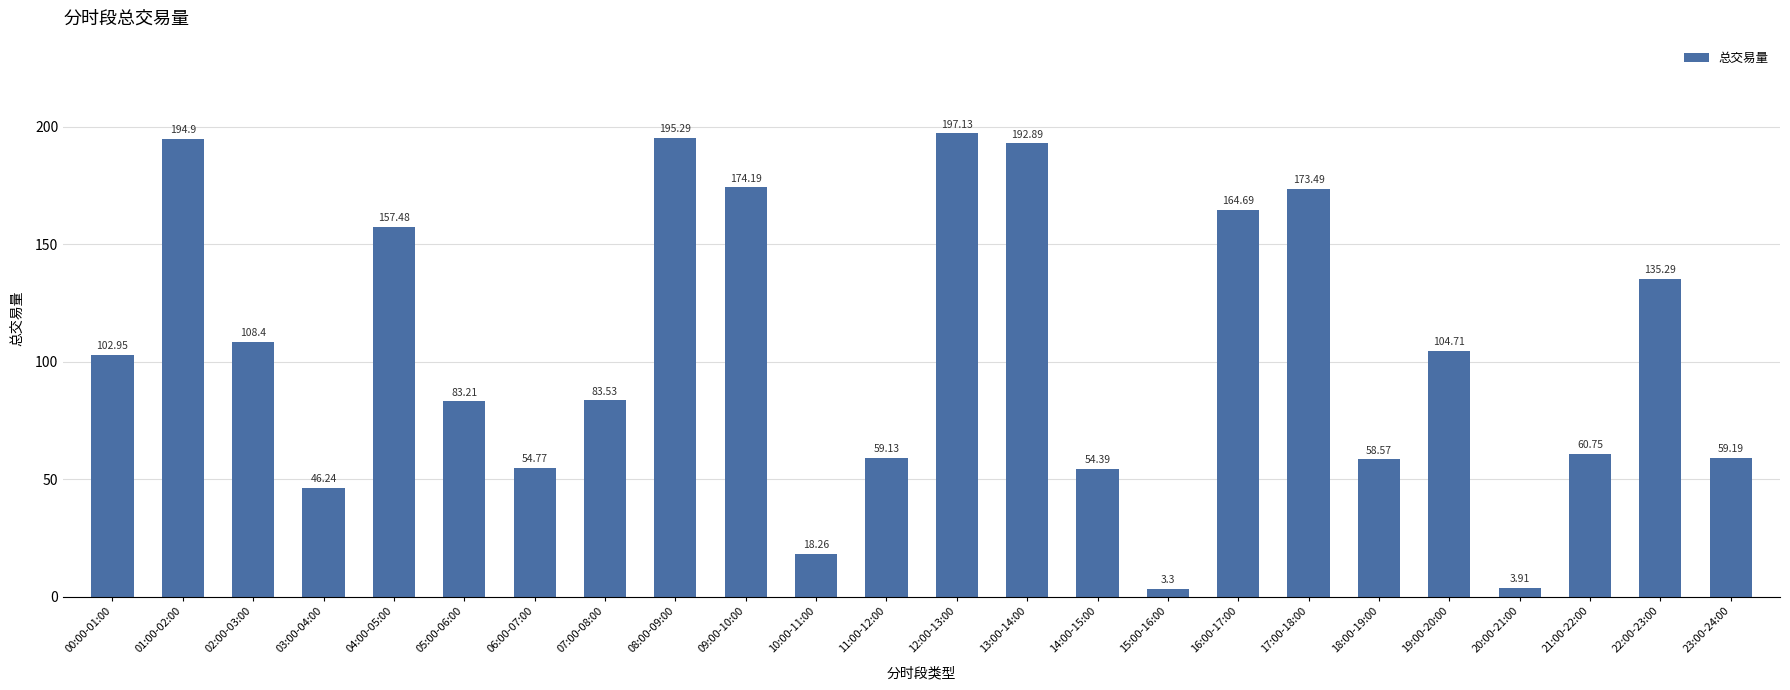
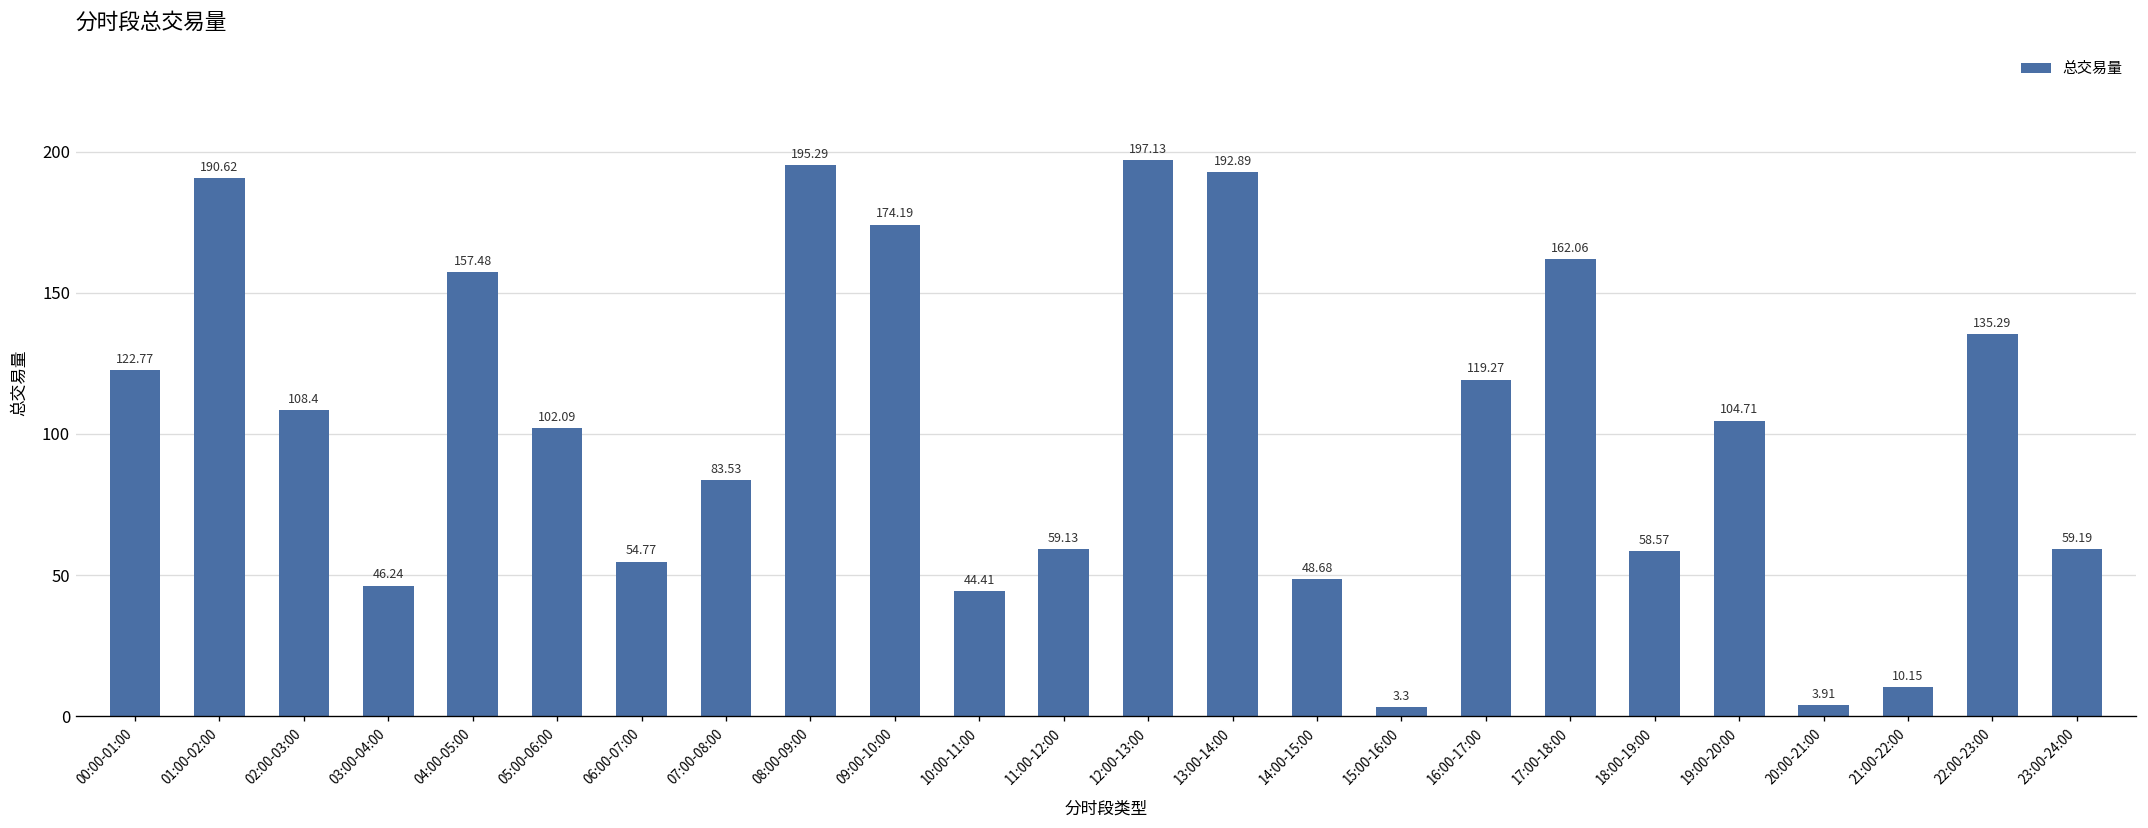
00:00-01:00: 102.95 -> 122.77
01:00-02:00: 194.9 -> 190.62
05:00-06:00: 83.21 -> 102.09
10:00-11:00: 18.26 -> 44.41
14:00-15:00: 54.39 -> 48.68
16:00-17:00: 164.69 -> 119.27
17:00-18:00: 173.49 -> 162.06
21:00-22:00: 60.75 -> 10.15
